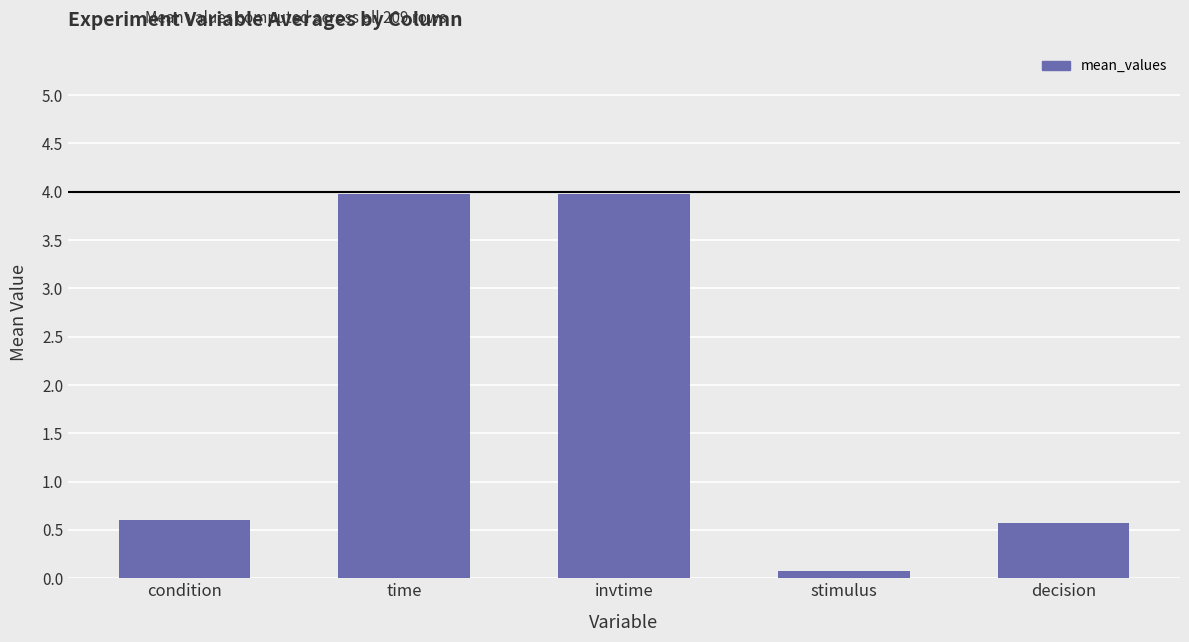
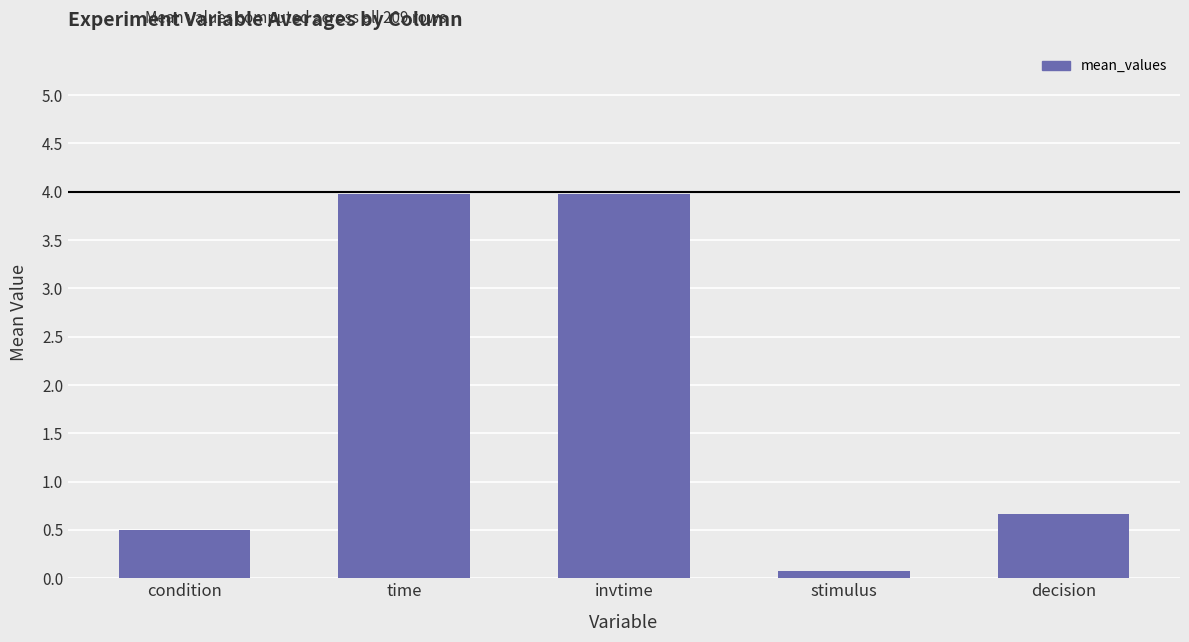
condition: 0.6 -> 0.5
decision: 0.6 -> 0.7
